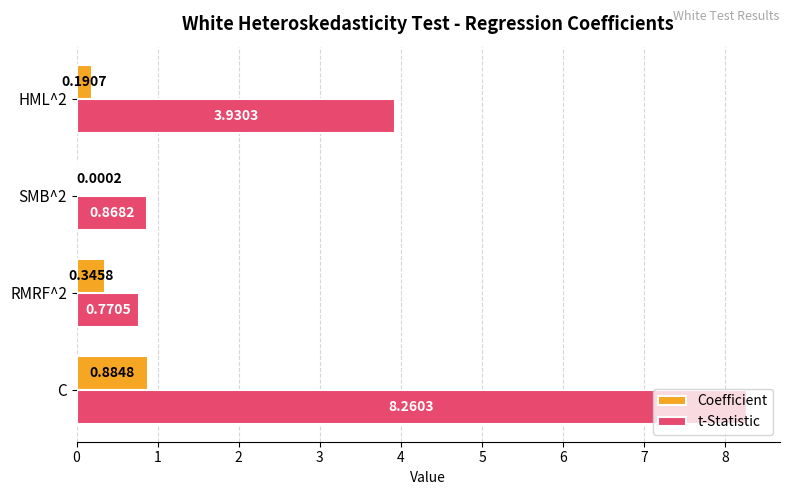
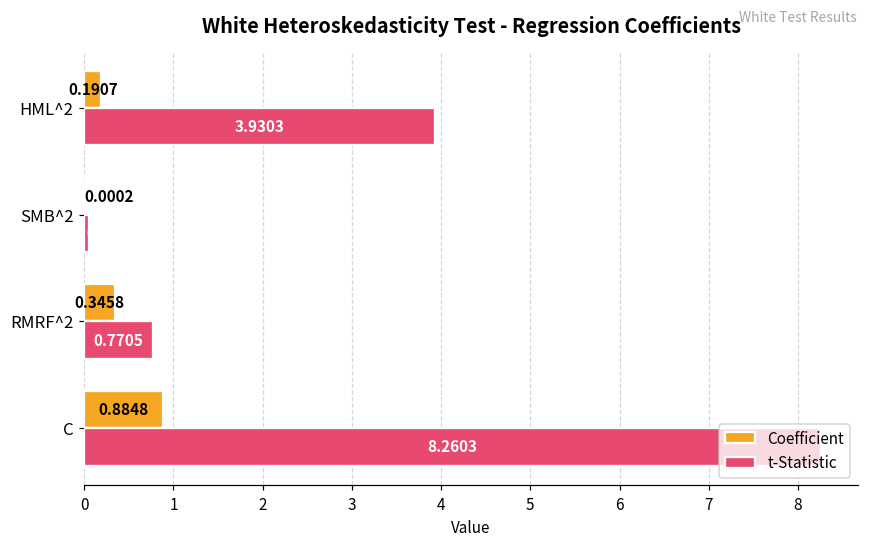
t-Statistic, SMB^2: 0.9 -> 0.0
